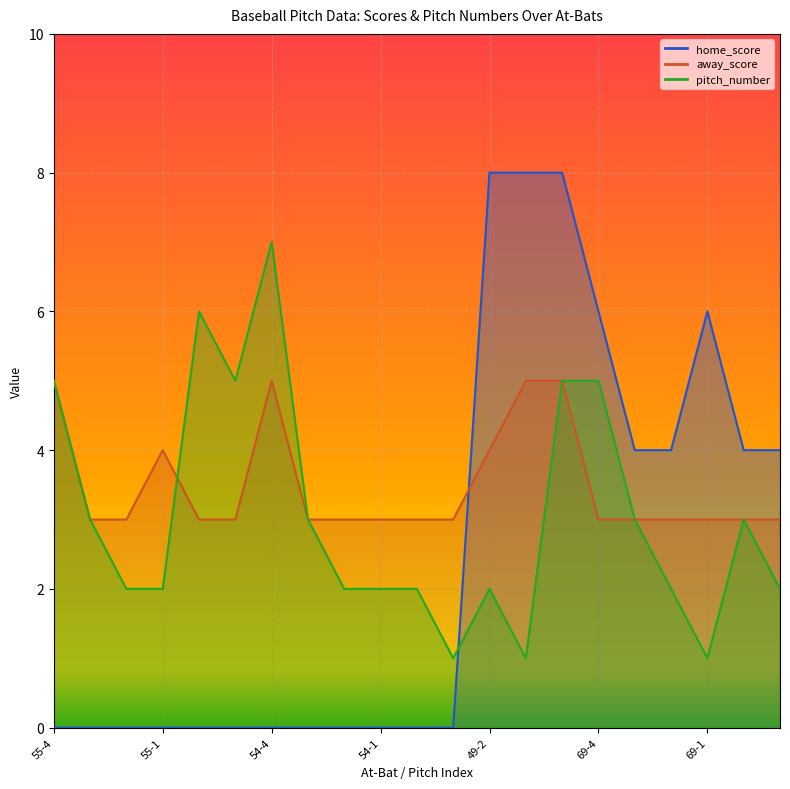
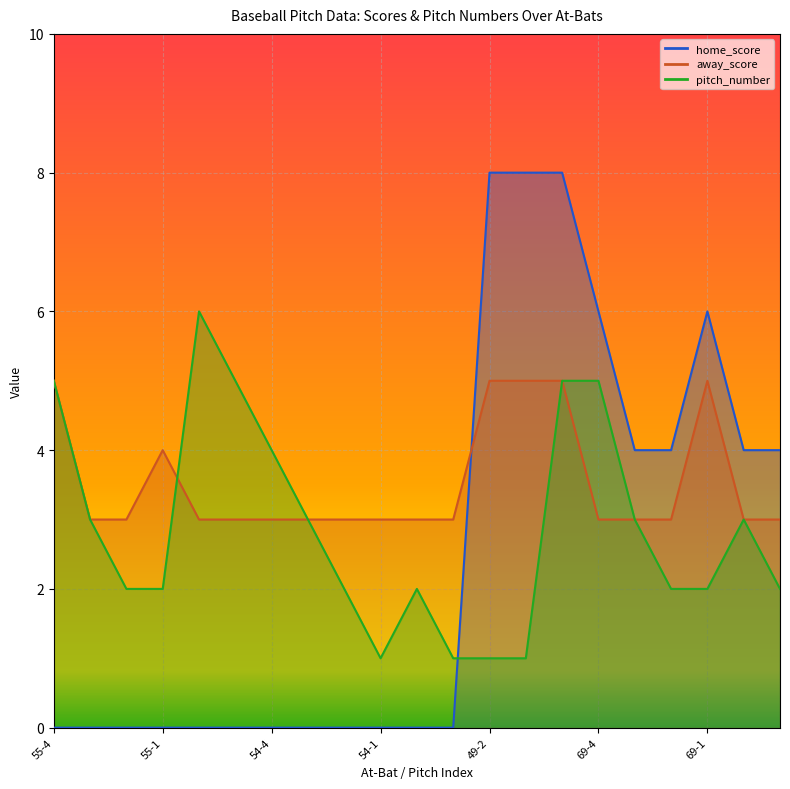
away_score, 54-4: 5 -> 3
pitch_number, 54-4: 7 -> 4
pitch_number, 54-1: 2 -> 1
away_score, 49-2: 4 -> 5
pitch_number, 49-2: 2 -> 1
away_score, 69-1: 3 -> 5
pitch_number, 69-1: 1 -> 2
